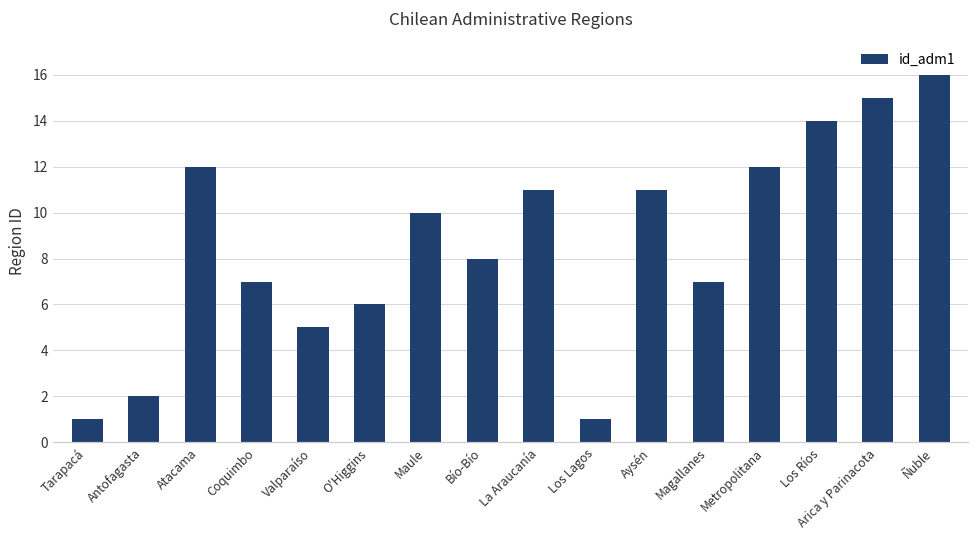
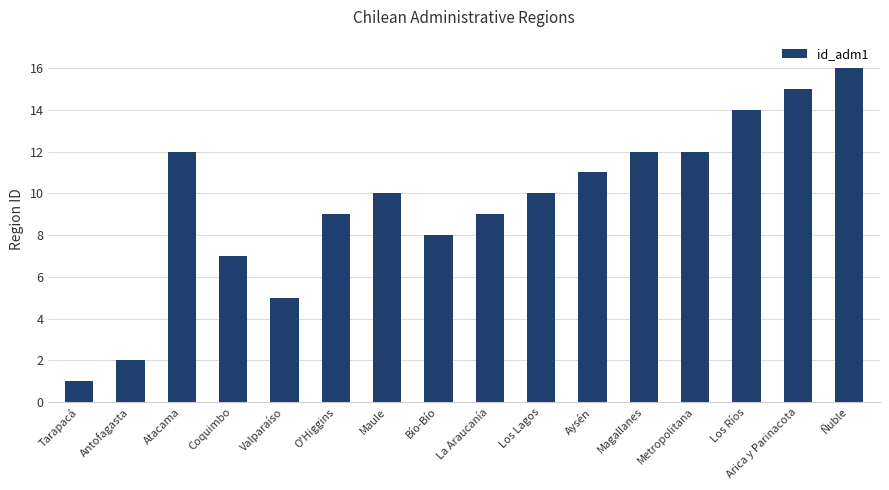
O'Higgins: 6 -> 9
La Araucanía: 11 -> 9
Los Lagos: 1 -> 10
Magallanes: 7 -> 12
